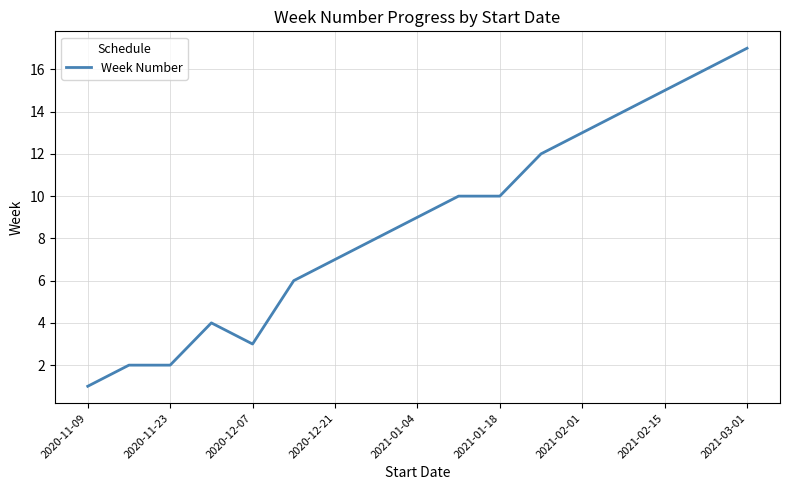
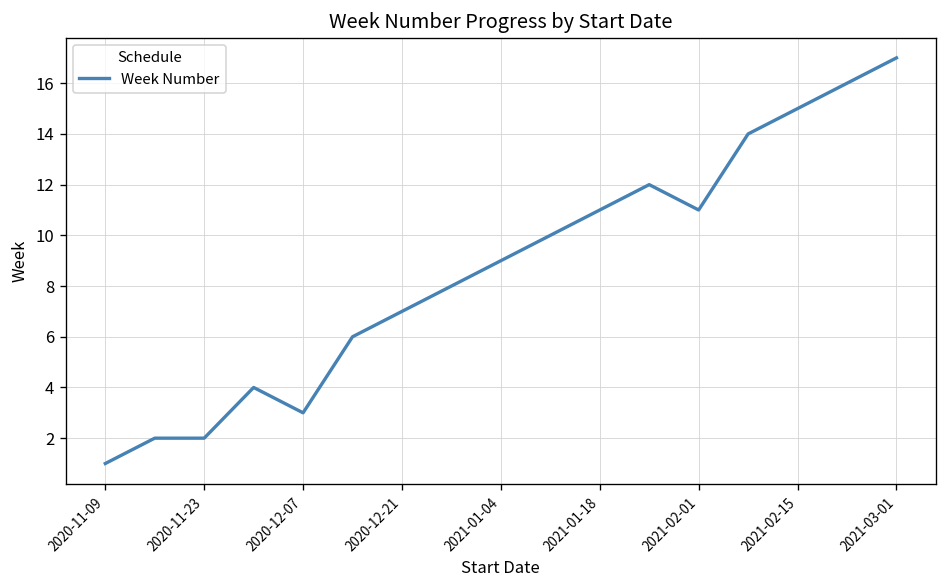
2021-01-18: 10 -> 11
2021-02-01: 13 -> 11
